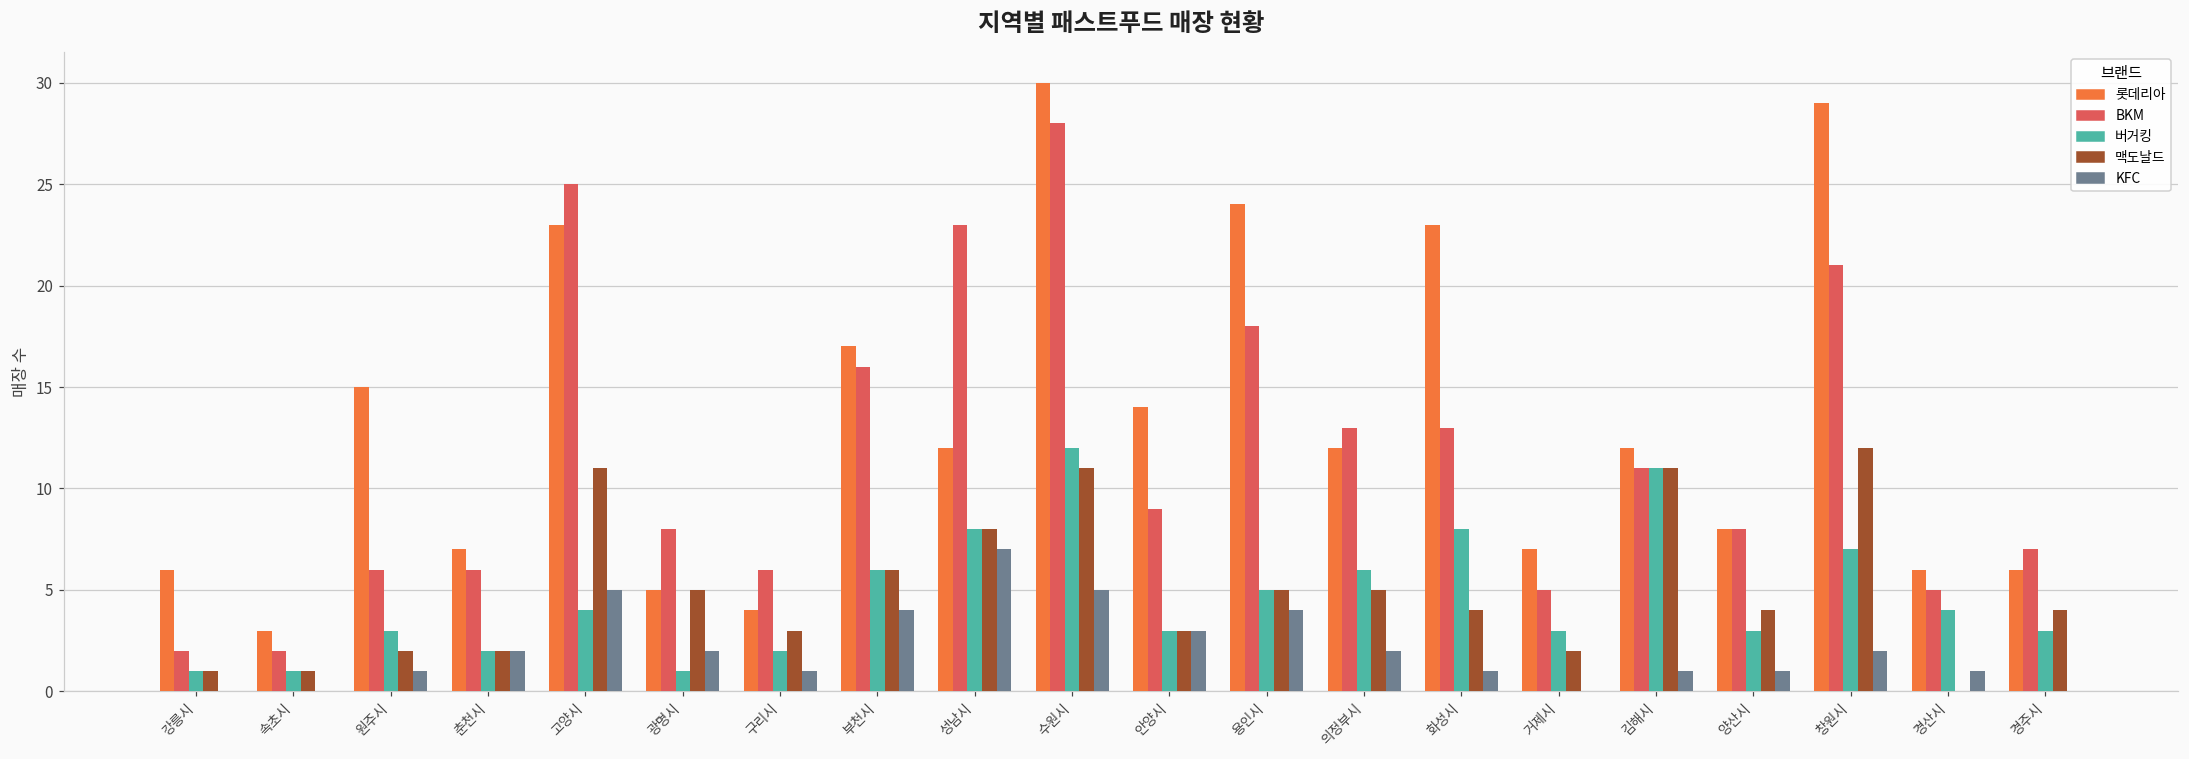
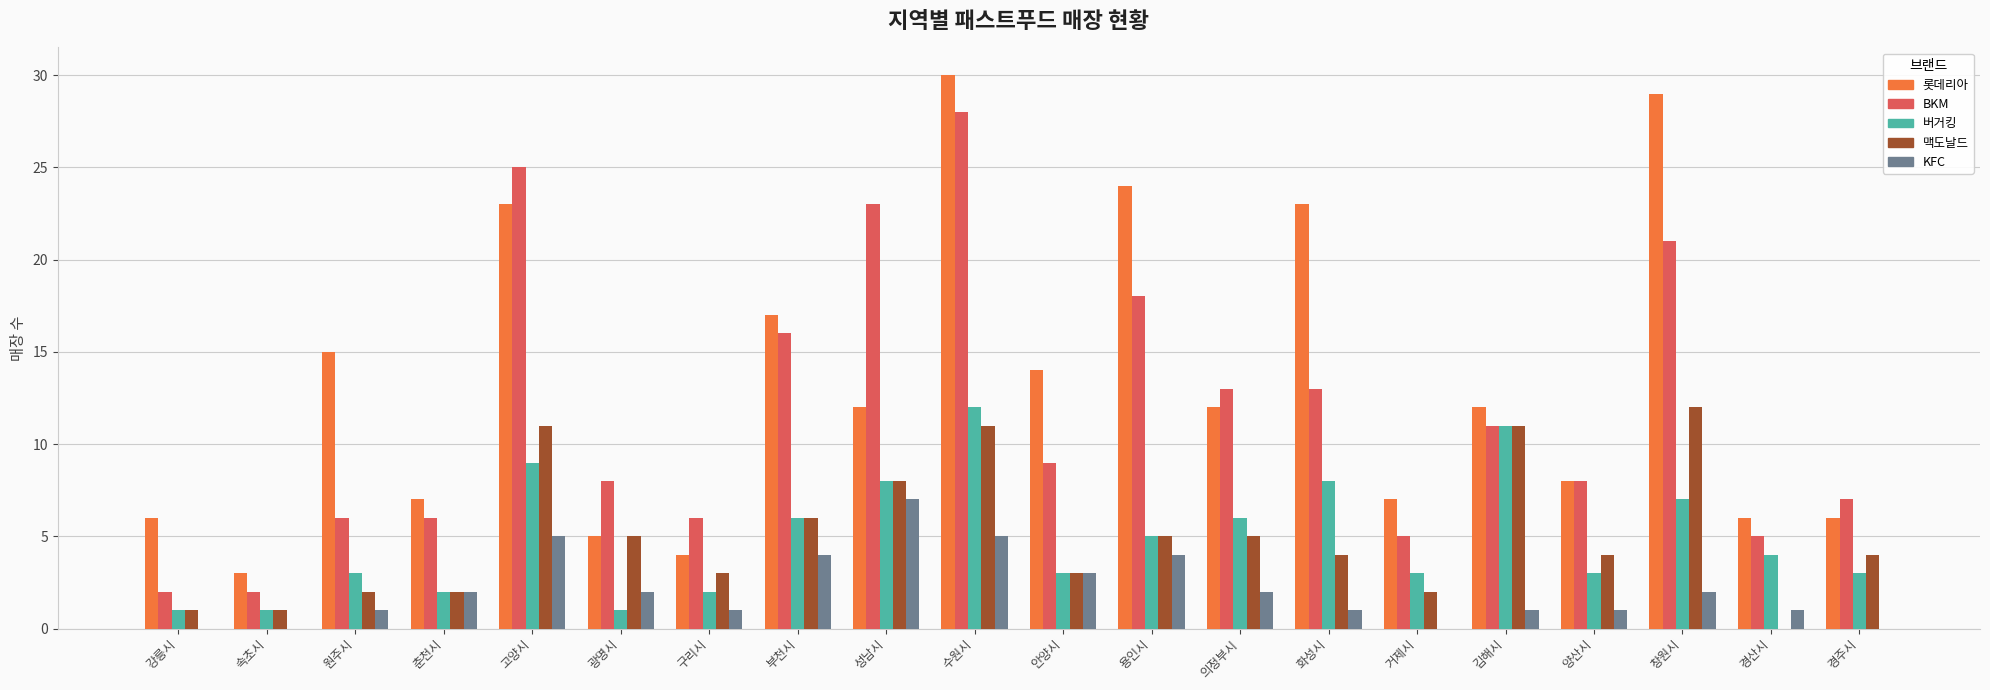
버거킹, 고양시: 4 -> 9
